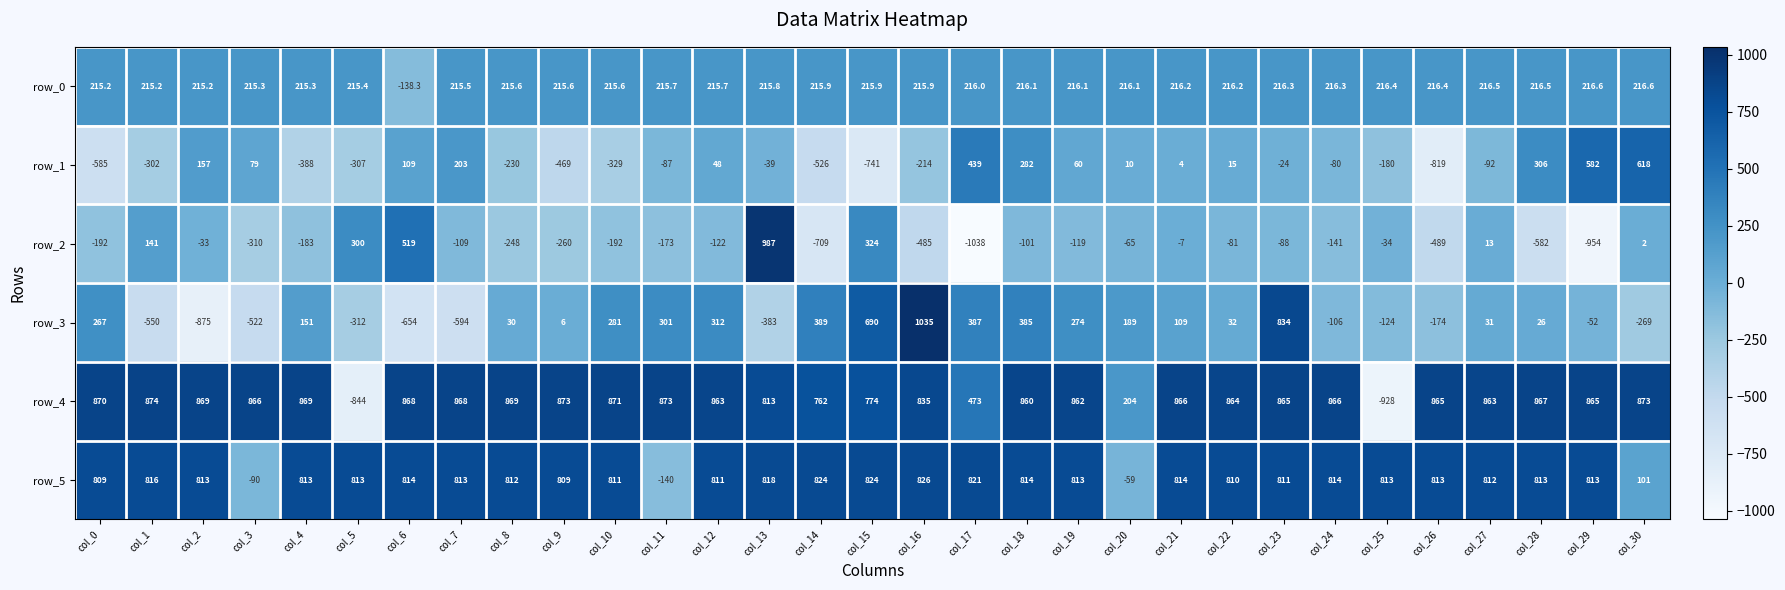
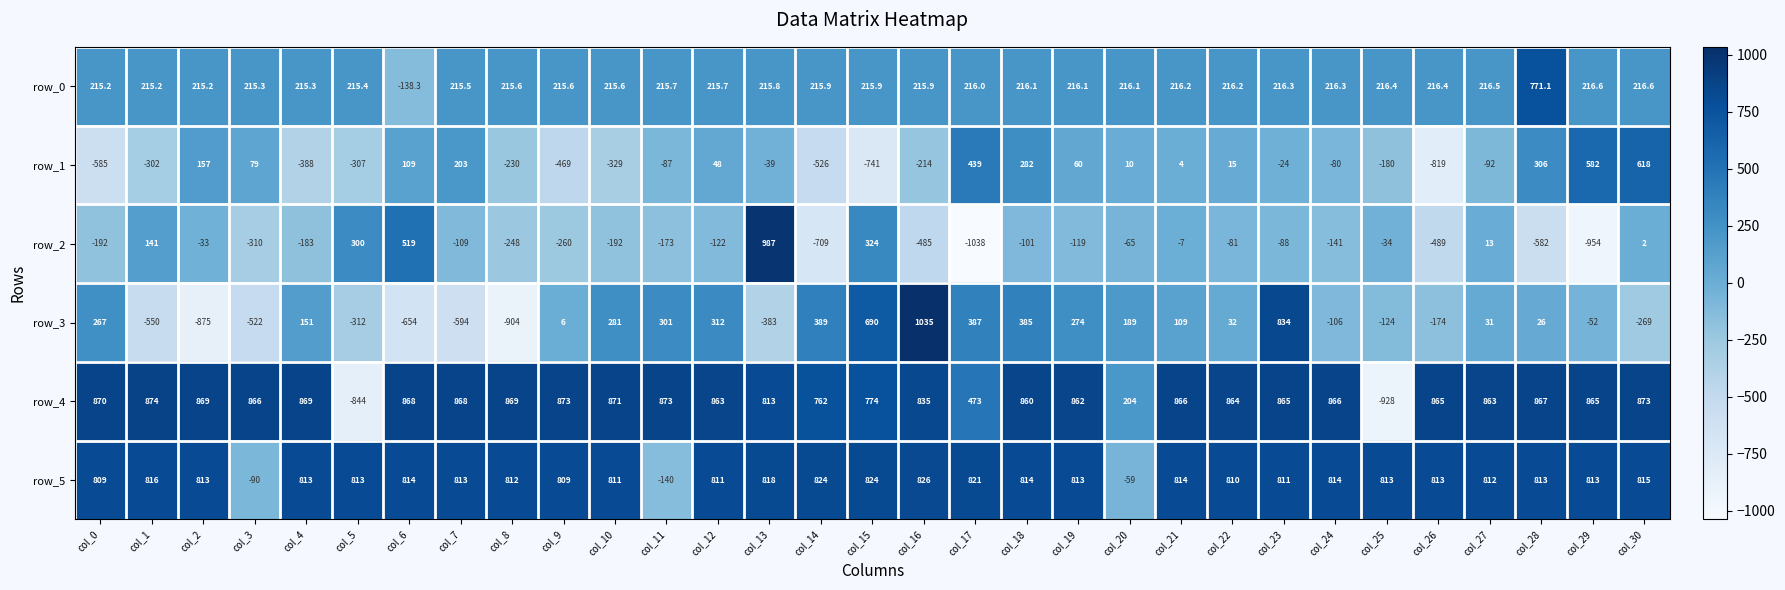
row_0, col_28: 216.5 -> 771.1
row_3, col_8: 30 -> -904
row_5, col_30: 101 -> 815
